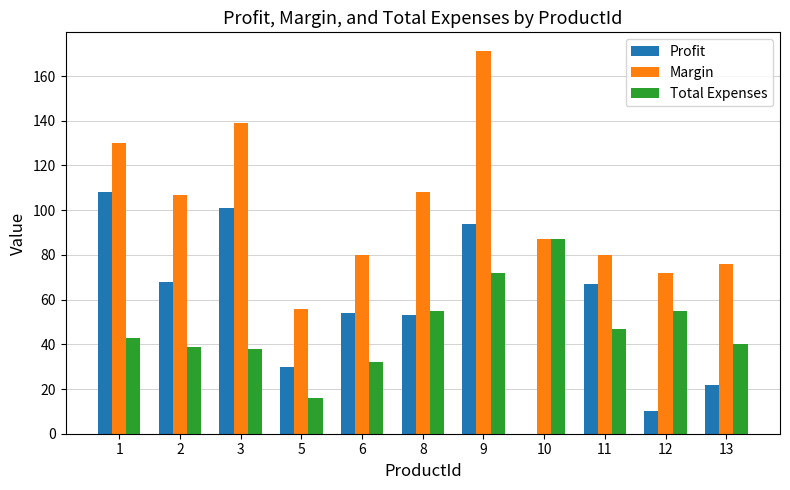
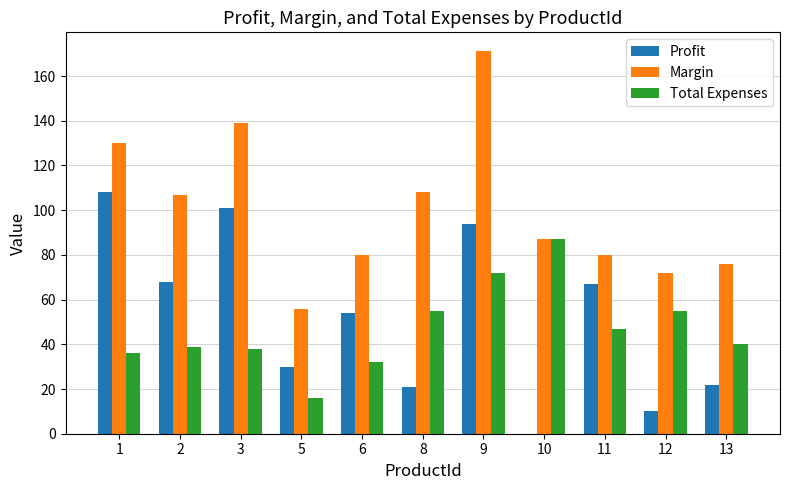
Total Expenses, 1: 43 -> 36
Profit, 8: 53 -> 21
